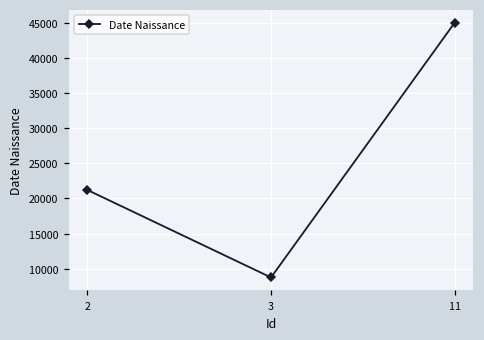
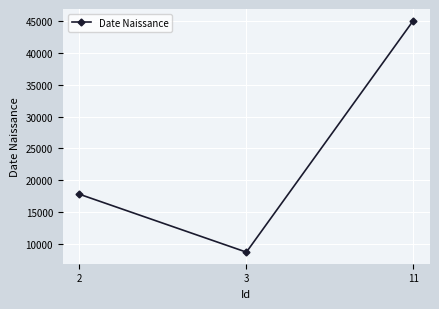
2: 21000 -> 18000
